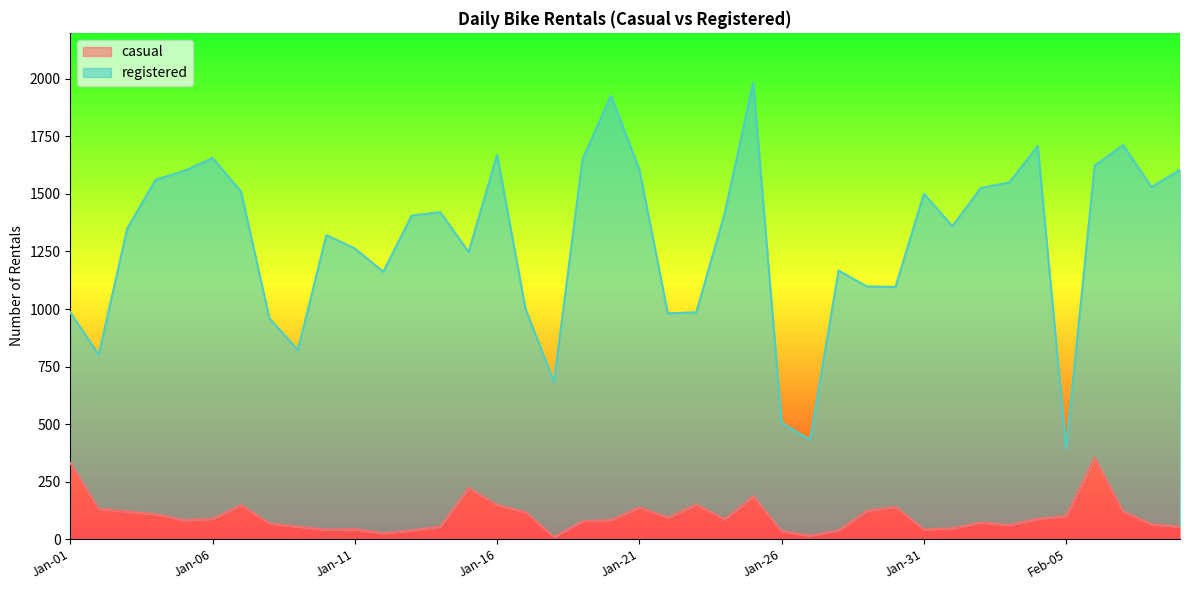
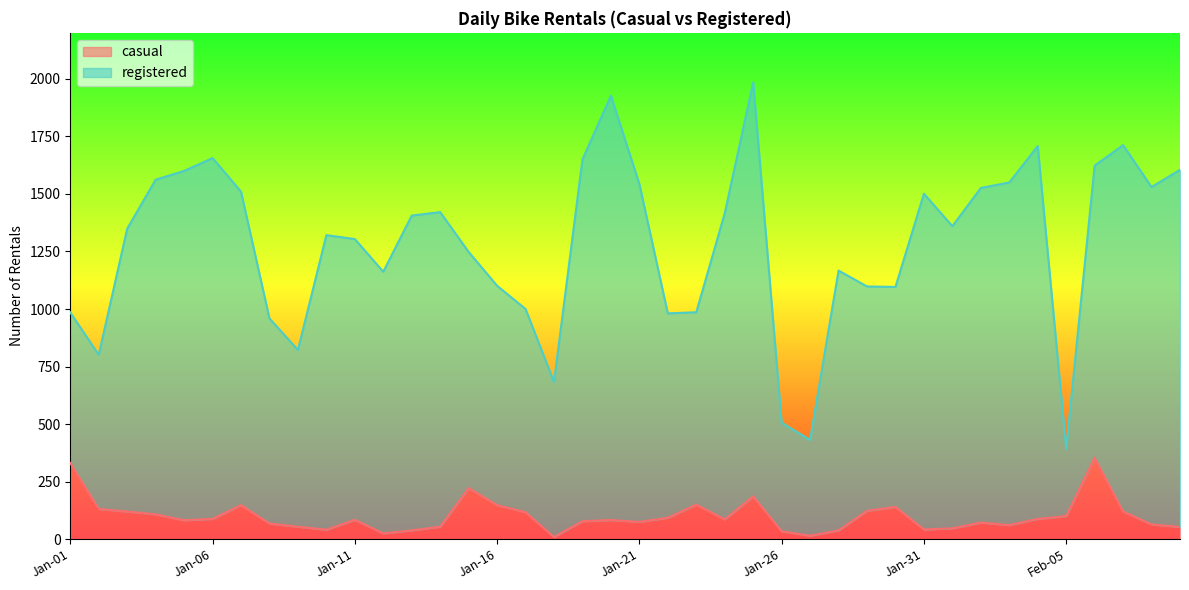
casual, Jan-11: 40 -> 80
registered, Jan-16: 1520 -> 950
casual, Jan-21: 140 -> 80
